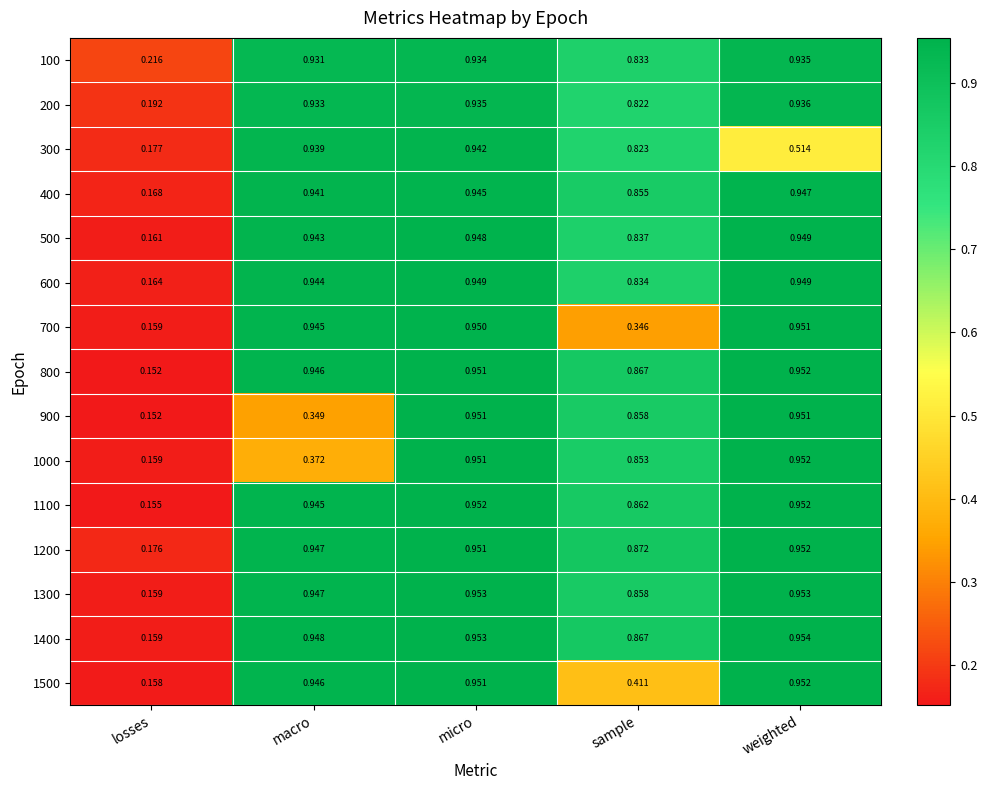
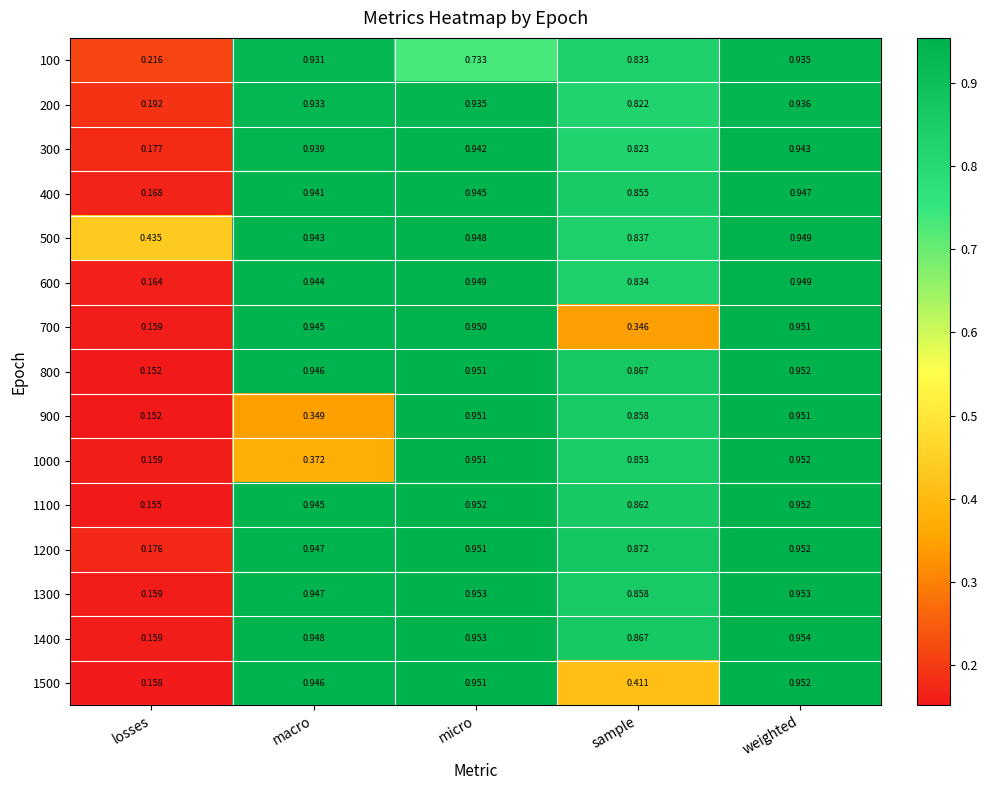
100, micro: 0.934 -> 0.733
300, weighted: 0.514 -> 0.943
500, losses: 0.161 -> 0.435
